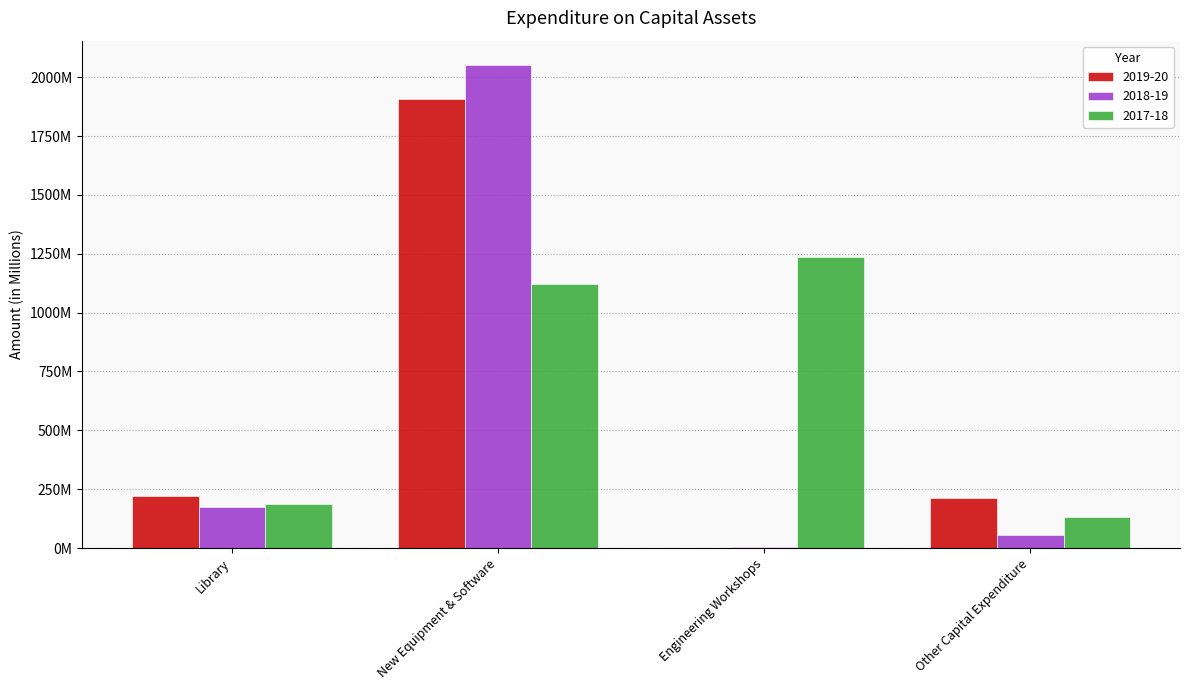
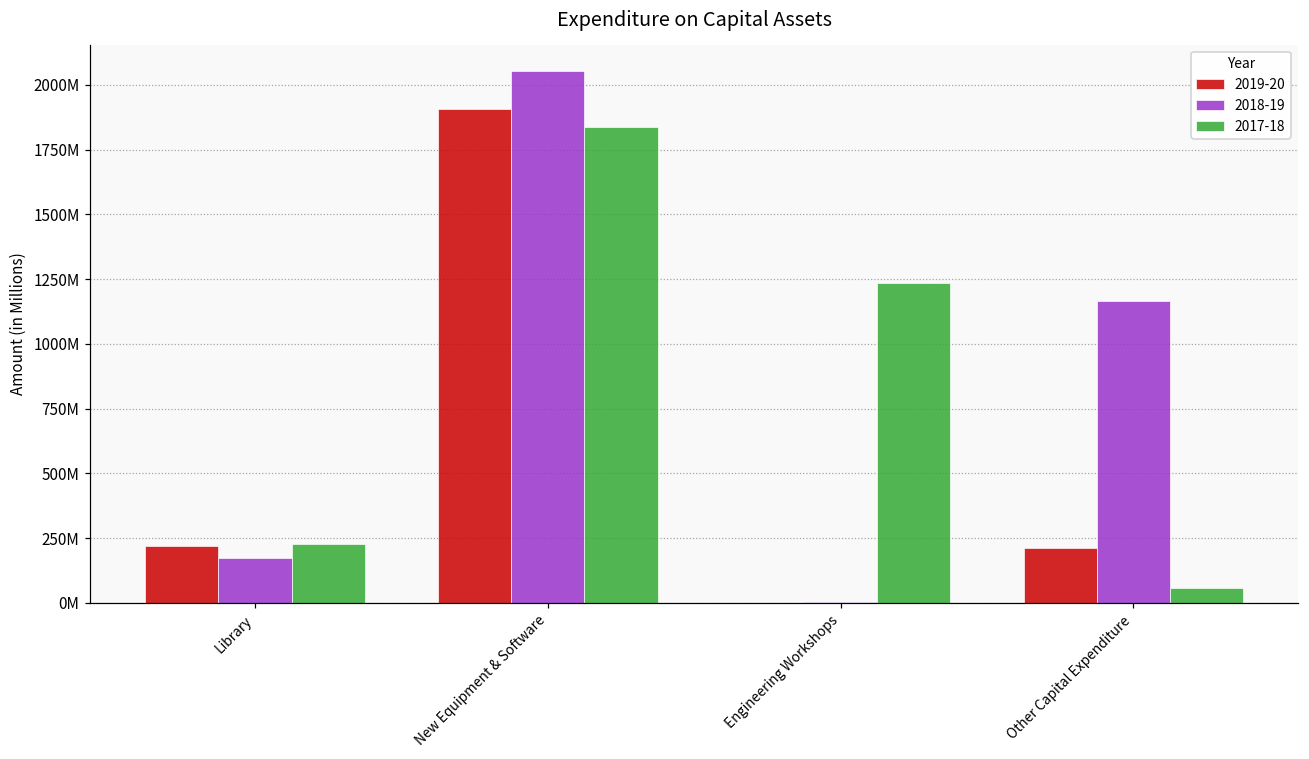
2017-18, Library: 190000000 -> 230000000
2017-18, New Equipment & Software: 1120000000 -> 1840000000
2018-19, Other Capital Expenditure: 60000000 -> 1160000000
2017-18, Other Capital Expenditure: 130000000 -> 60000000
